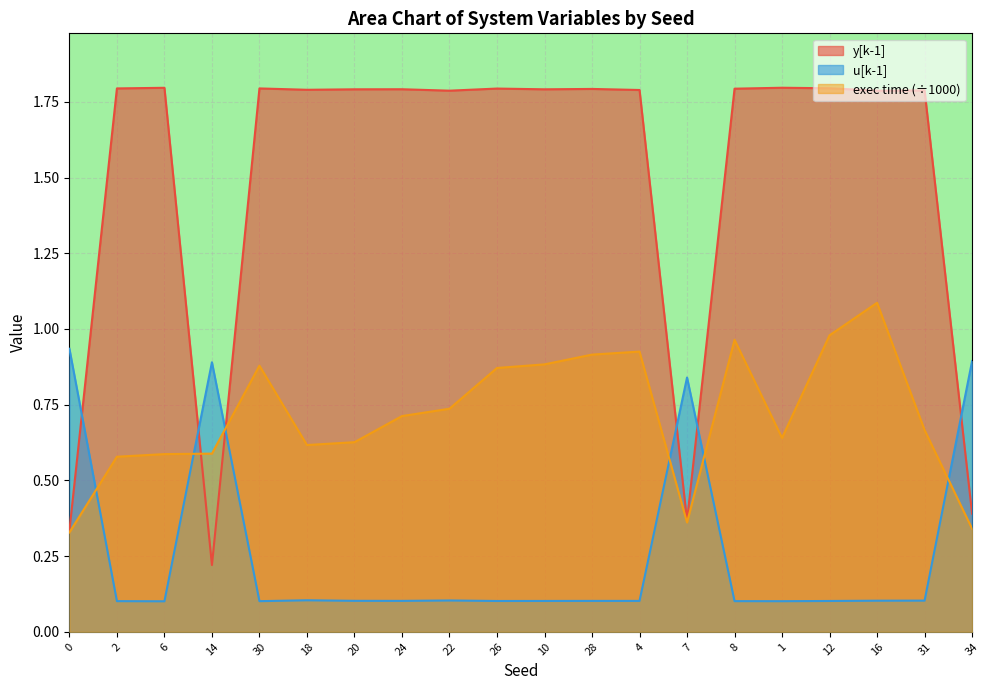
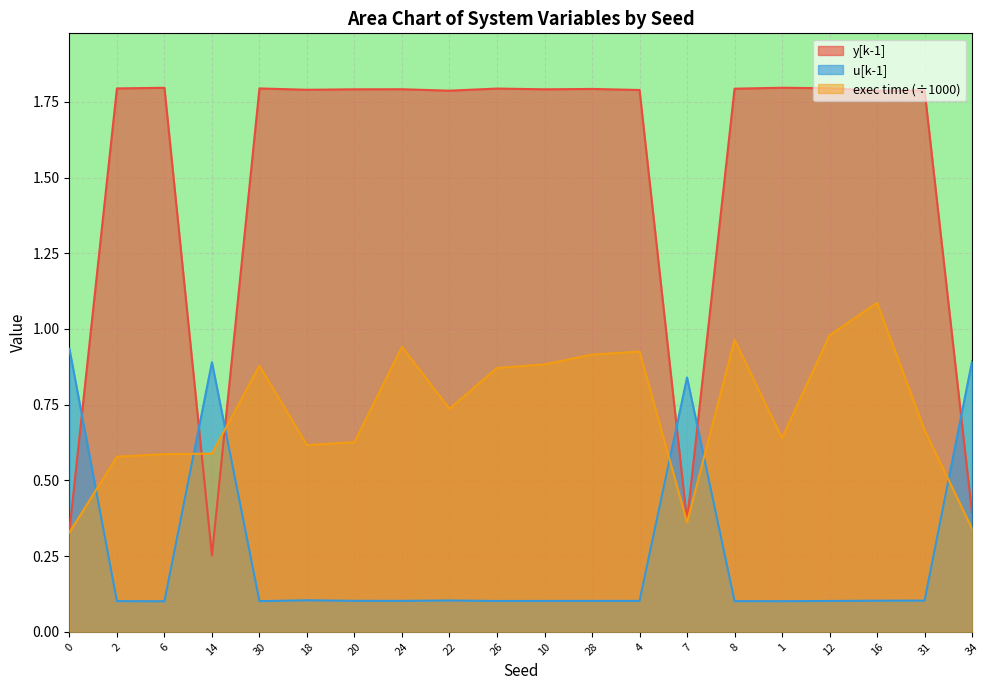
y[k-1], 14: 0.22 -> 0.25
exec time (÷1000), 24: 0.71 -> 0.94
